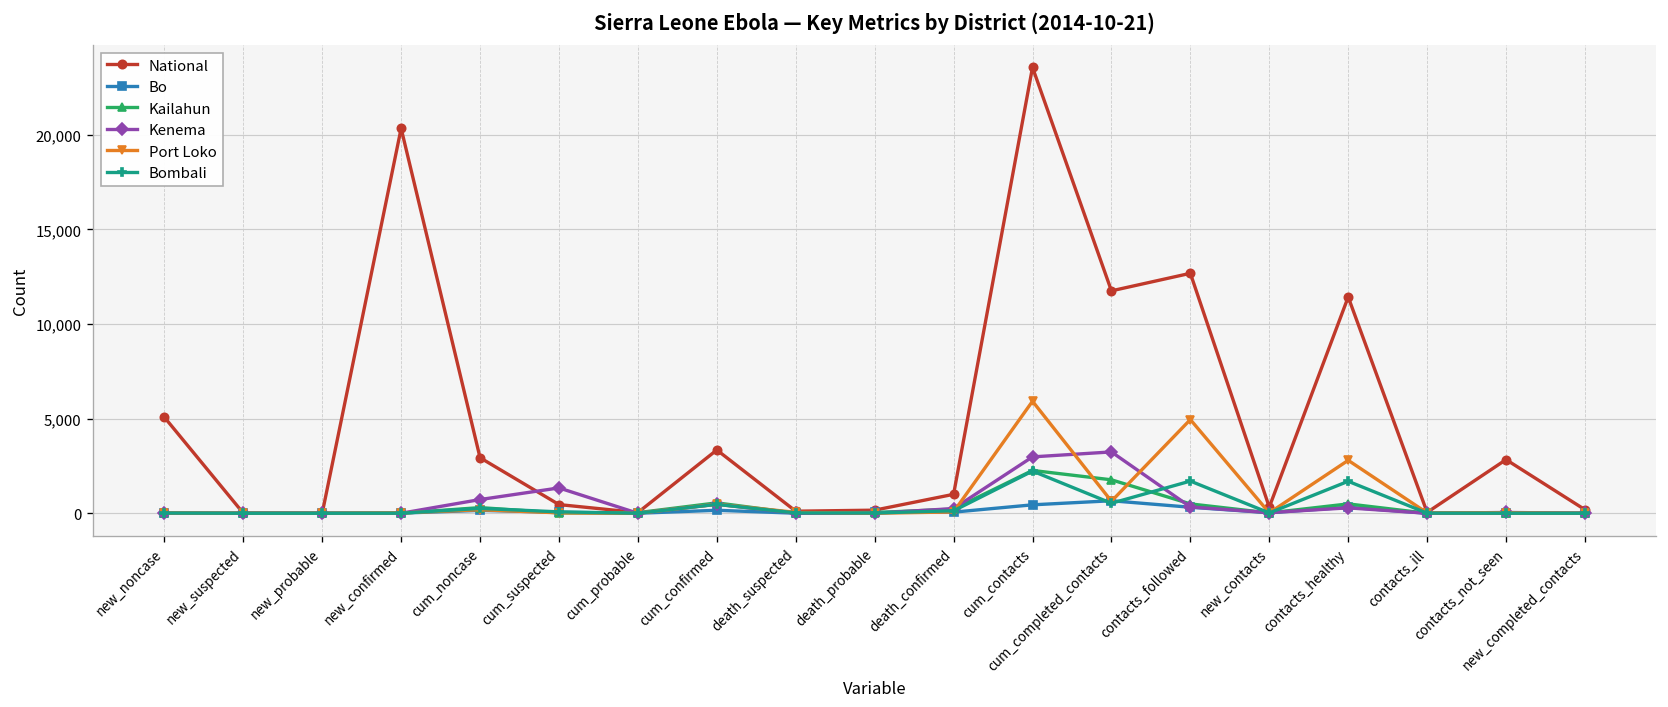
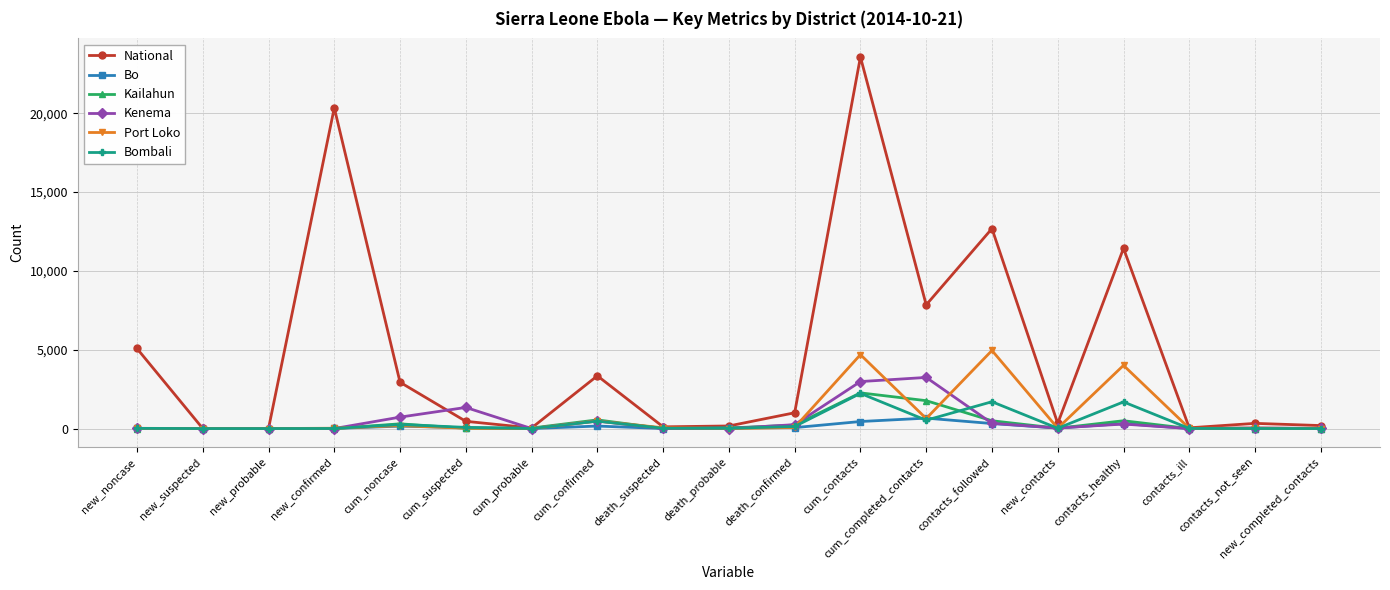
Port Loko, cum_contacts: 5,900 -> 4,700
National, cum_completed_contacts: 11,800 -> 7,800
Port Loko, contacts_healthy: 2,800 -> 4,000
National, contacts_not_seen: 2,800 -> 300
